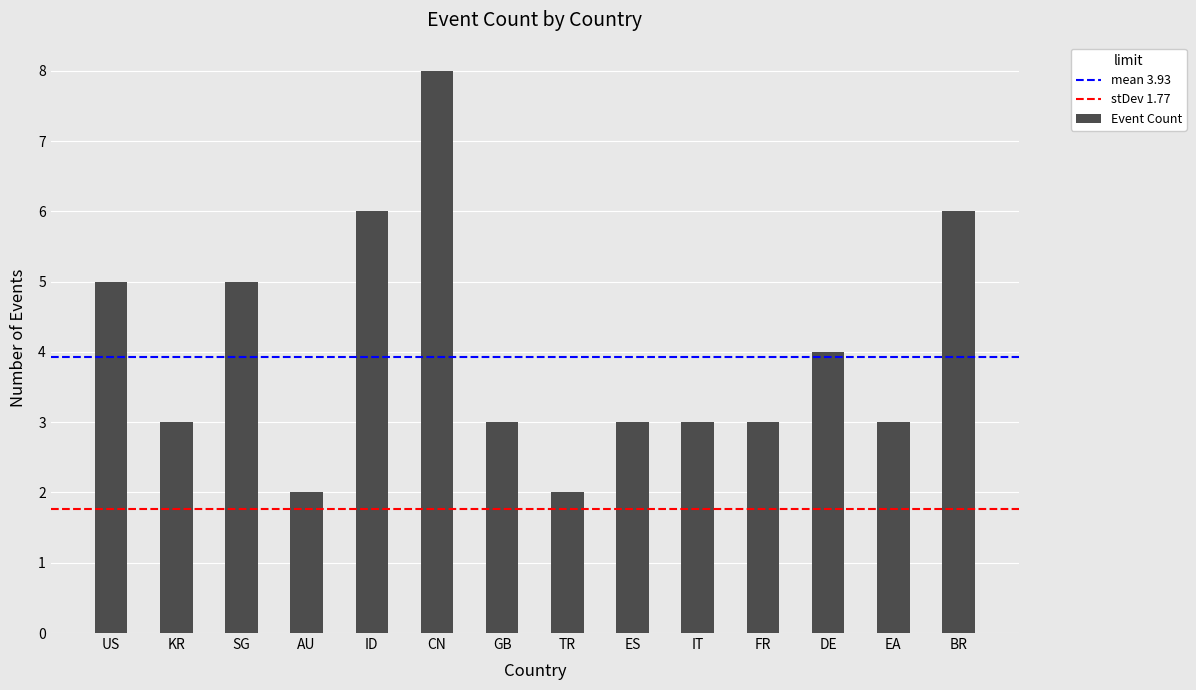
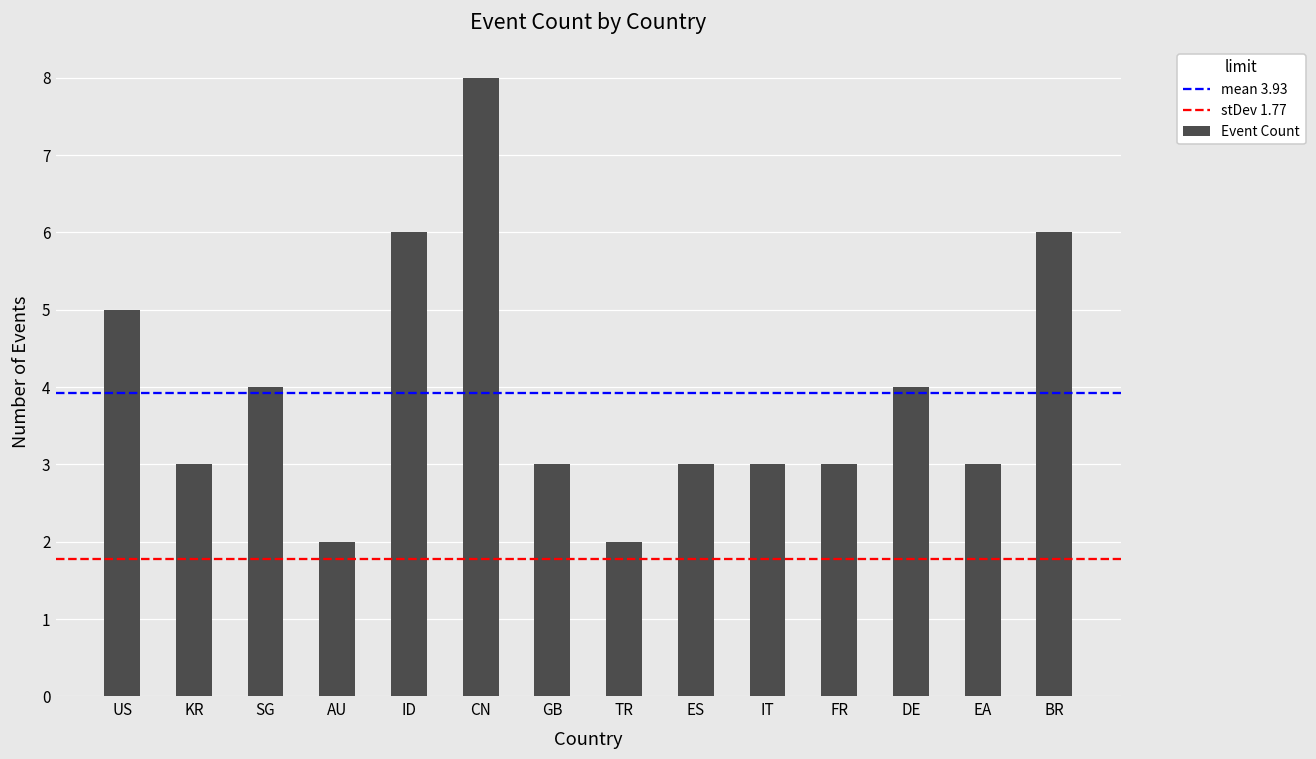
SG: 5 -> 4
